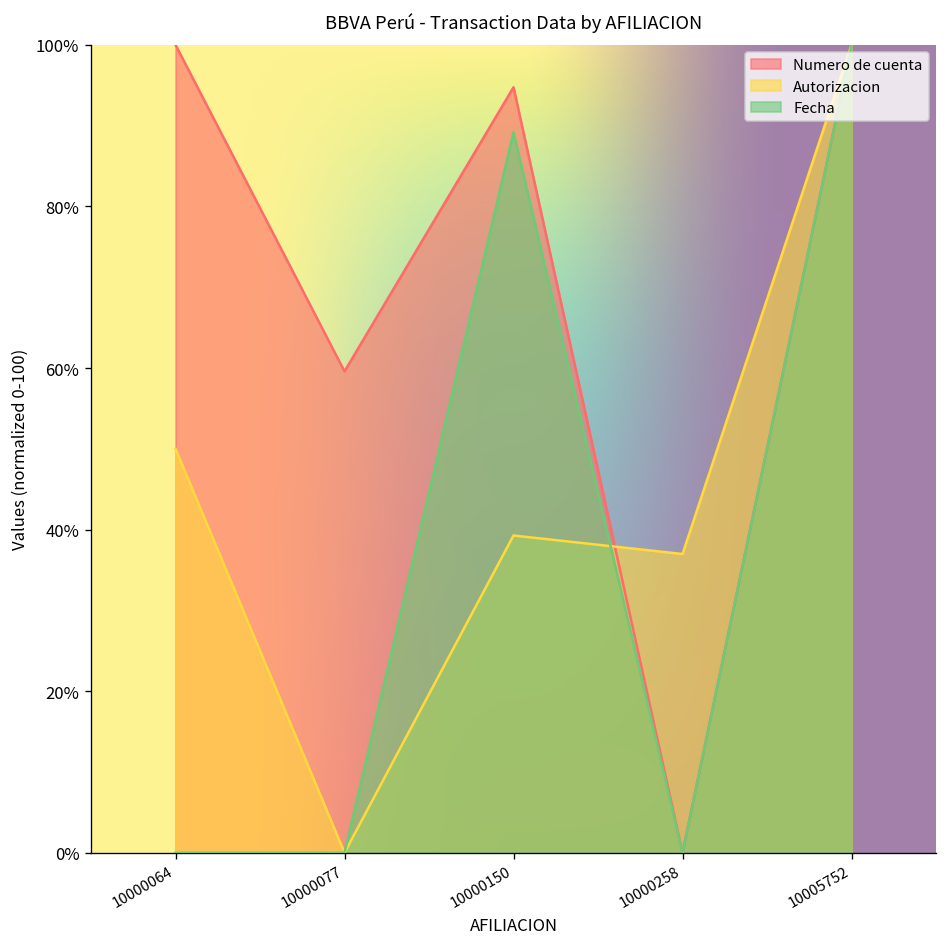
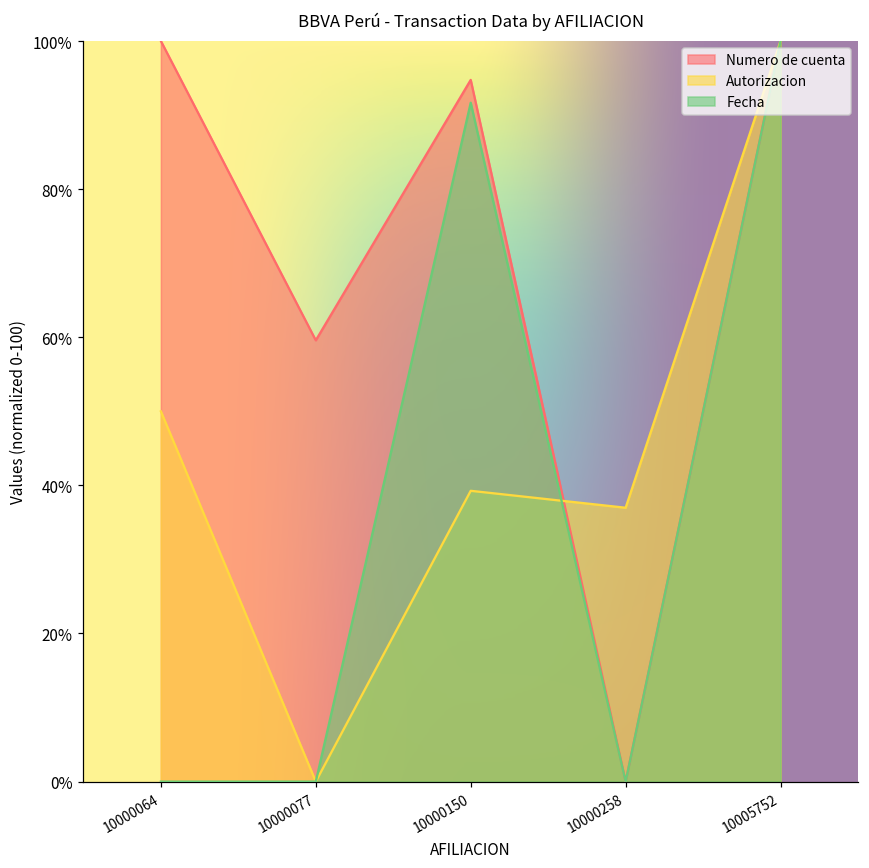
Fecha, 10000150: 89% -> 92%
